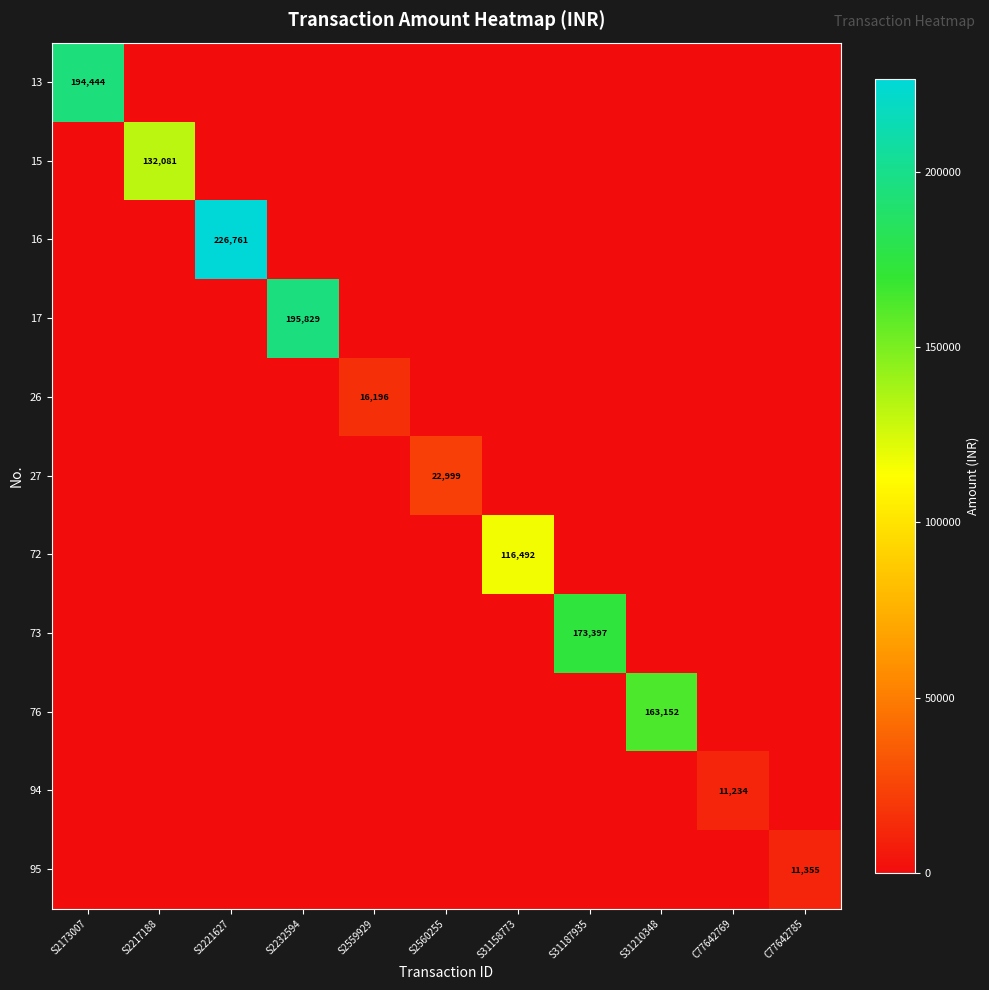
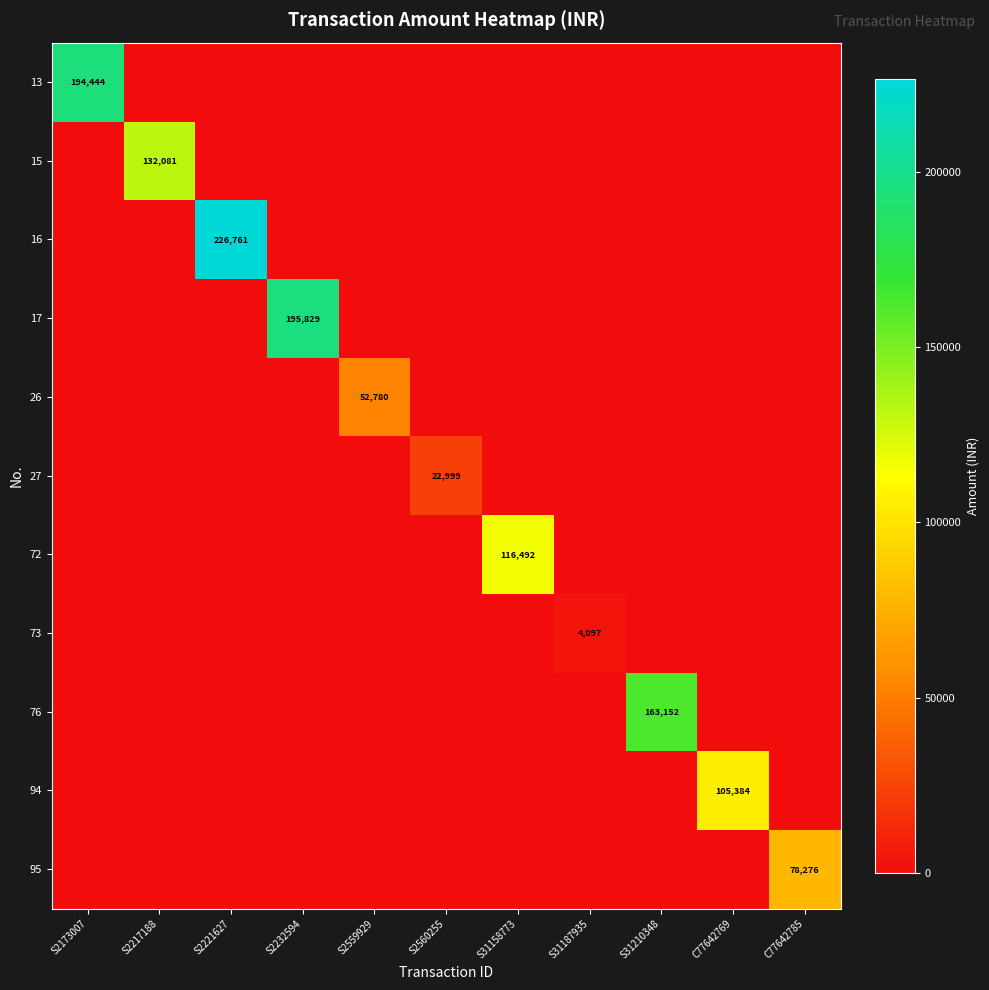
26, S2559929: 16,196 -> 52,780
73, S31187935: 173,397 -> 4,097
94, C77642769: 11,234 -> 105,384
95, C77642785: 11,355 -> 78,276
